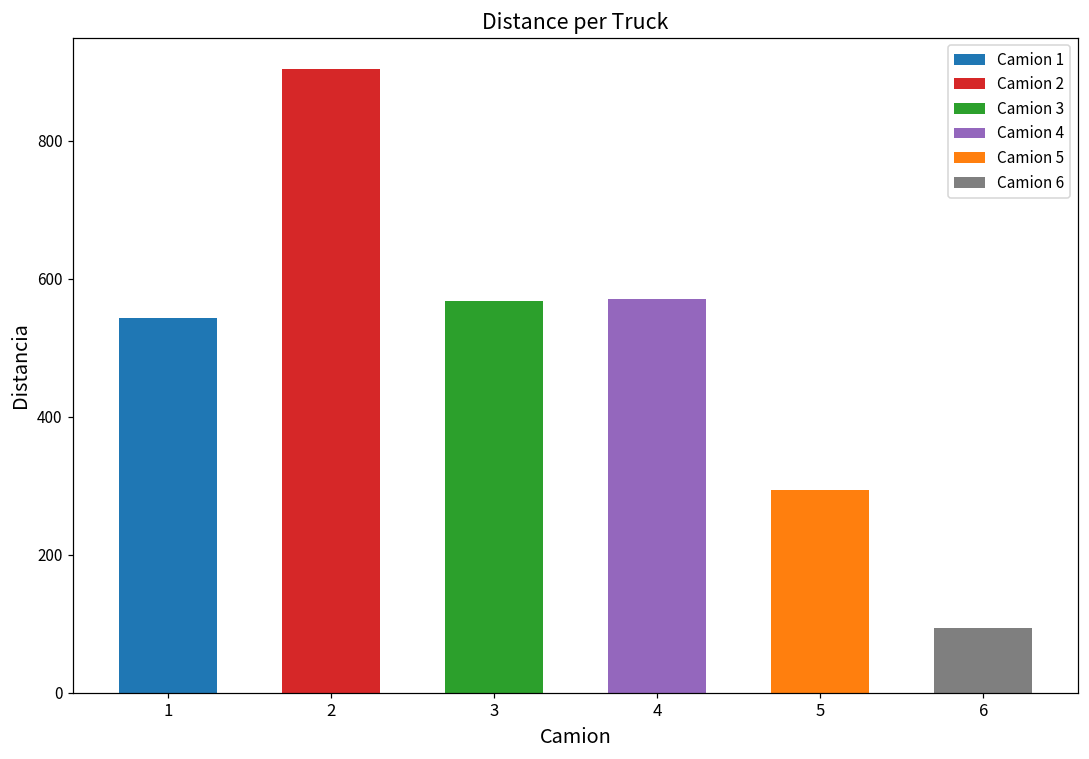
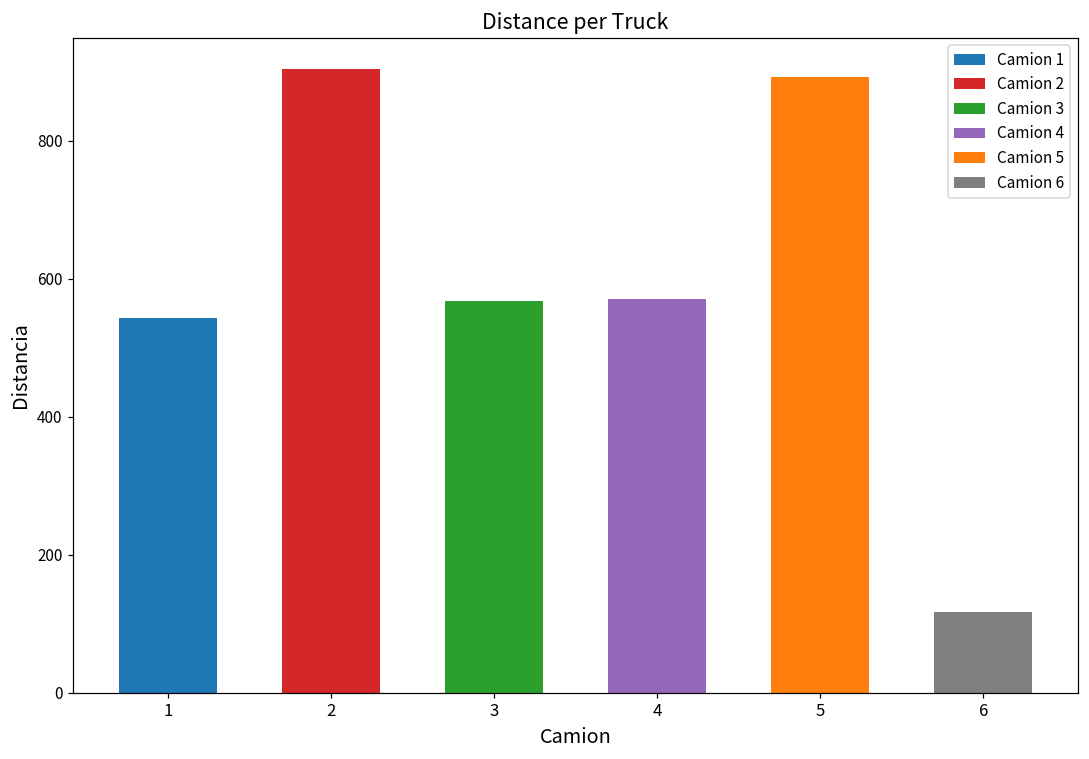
5: 290 -> 890
6: 90 -> 120
